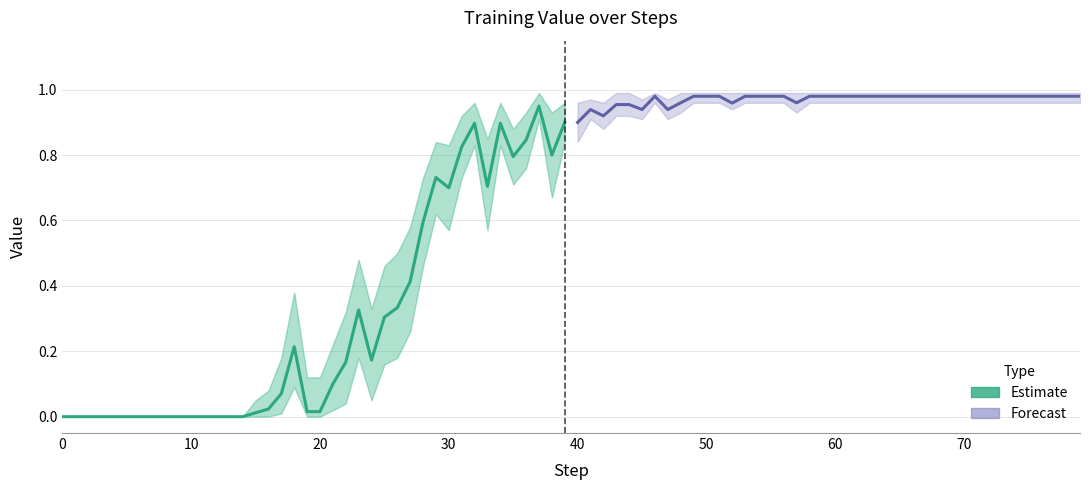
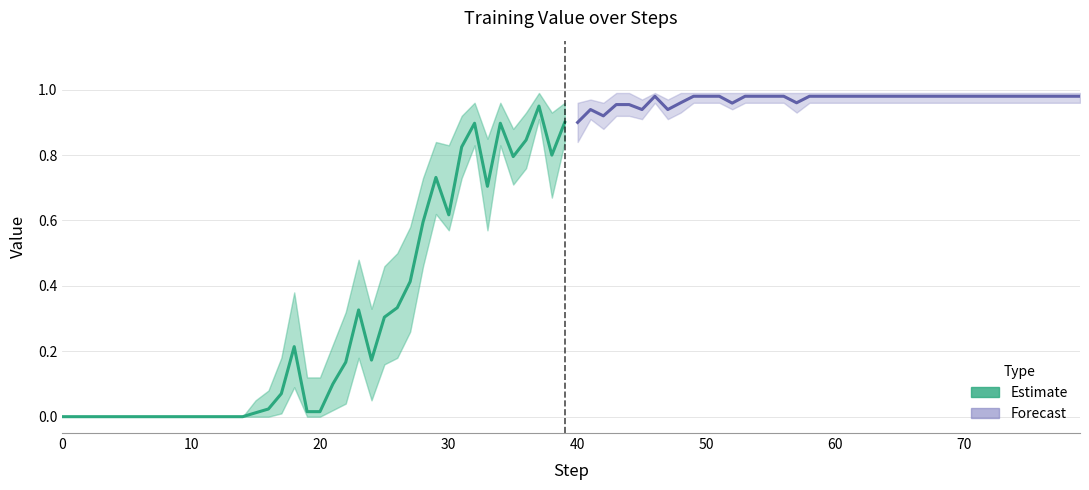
Estimate, 30: 0.70 -> 0.62
